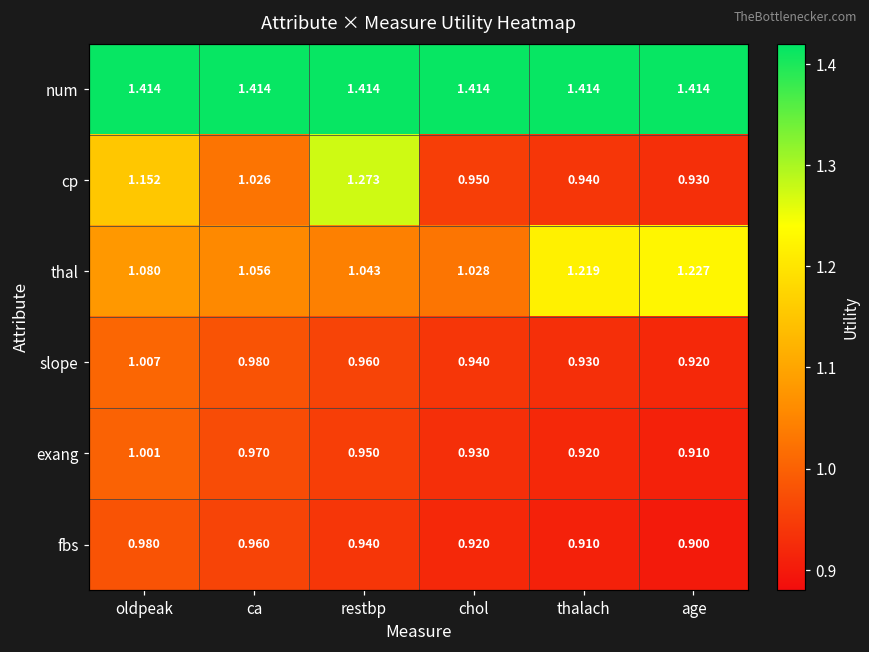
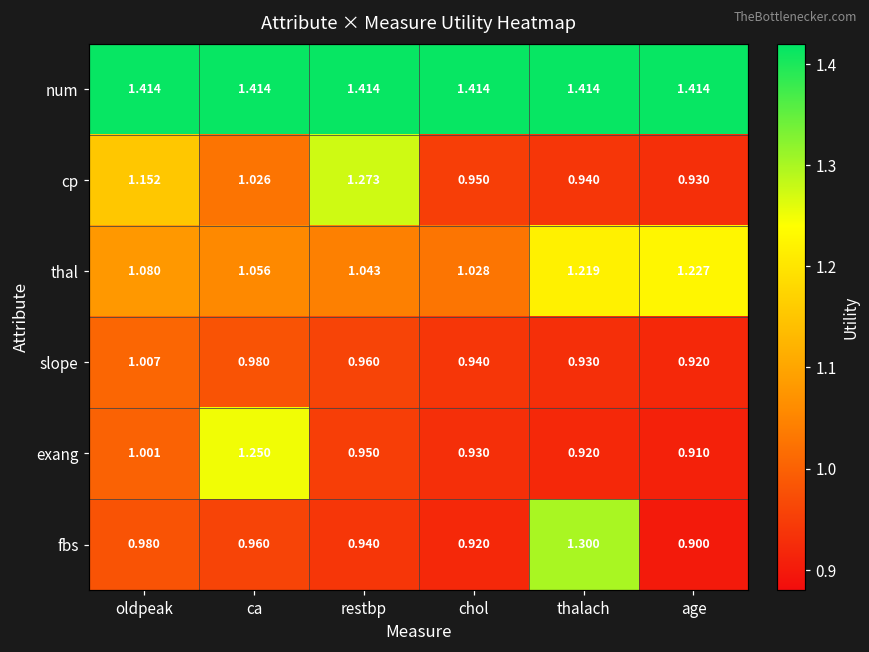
exang, ca: 0.970 -> 1.250
fbs, thalach: 0.910 -> 1.300
